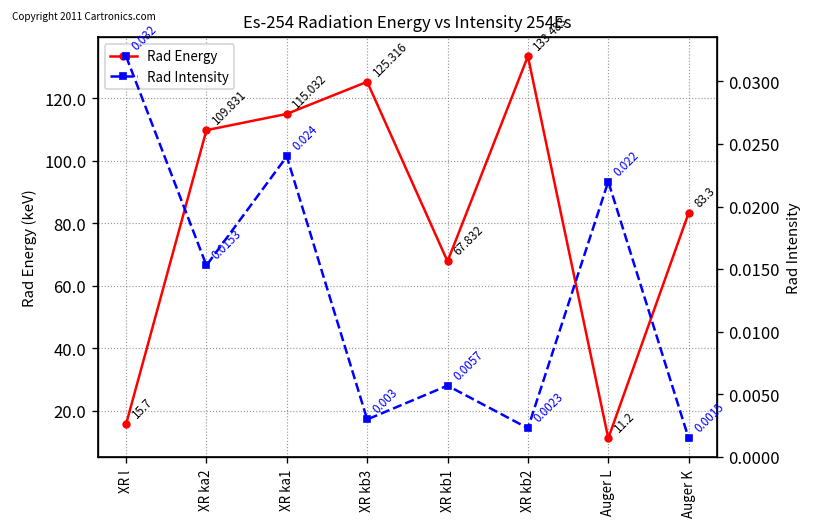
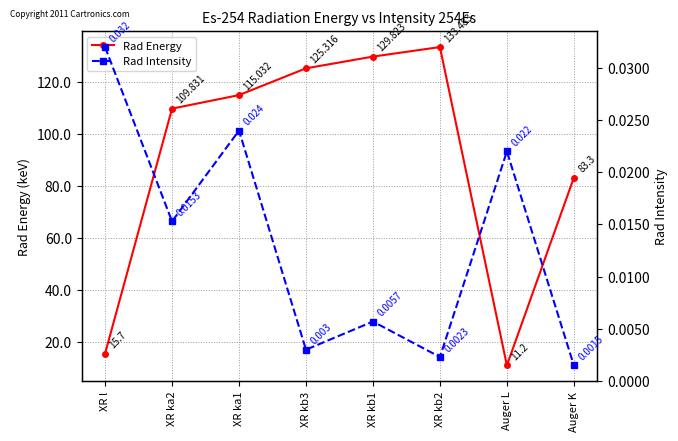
Rad Energy, XR kb1: 67.832 -> 129.823
